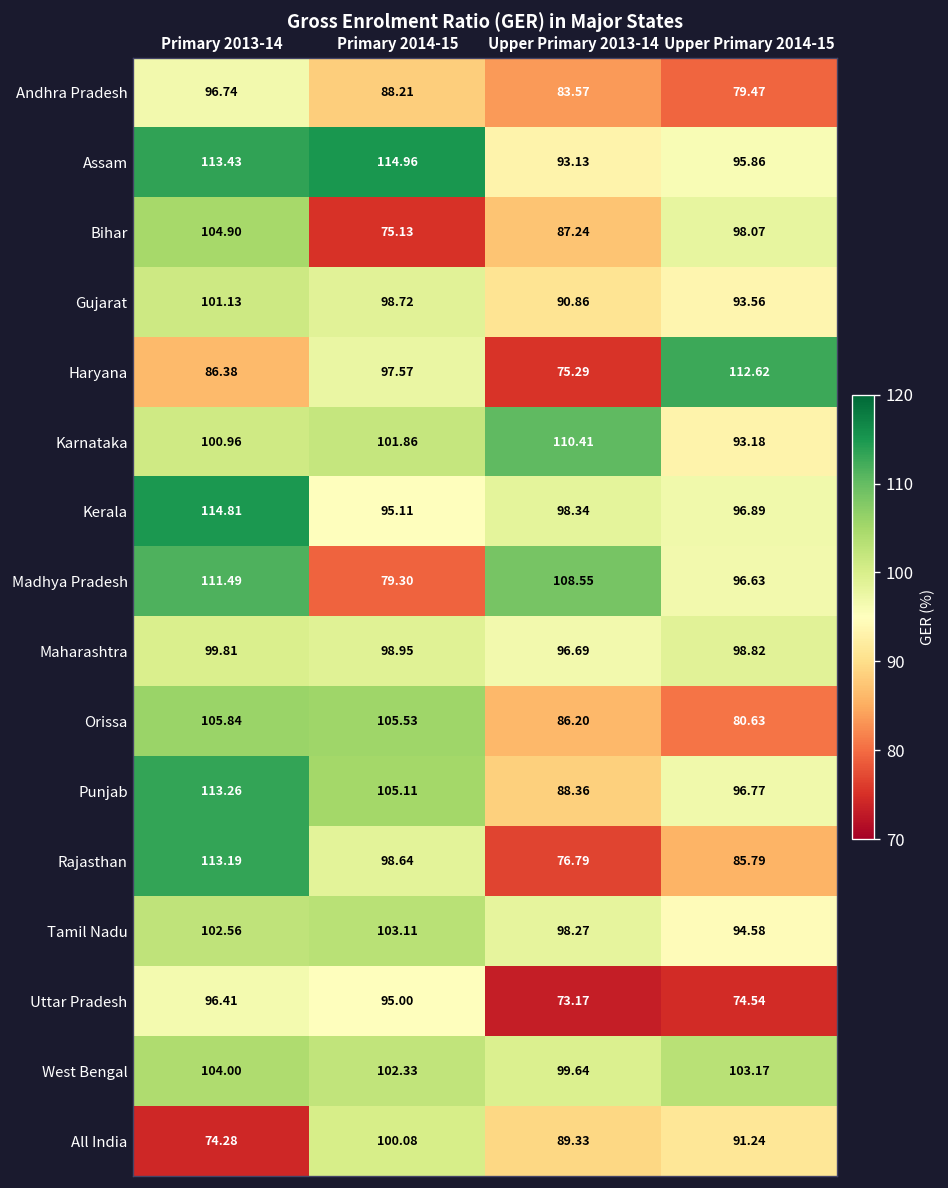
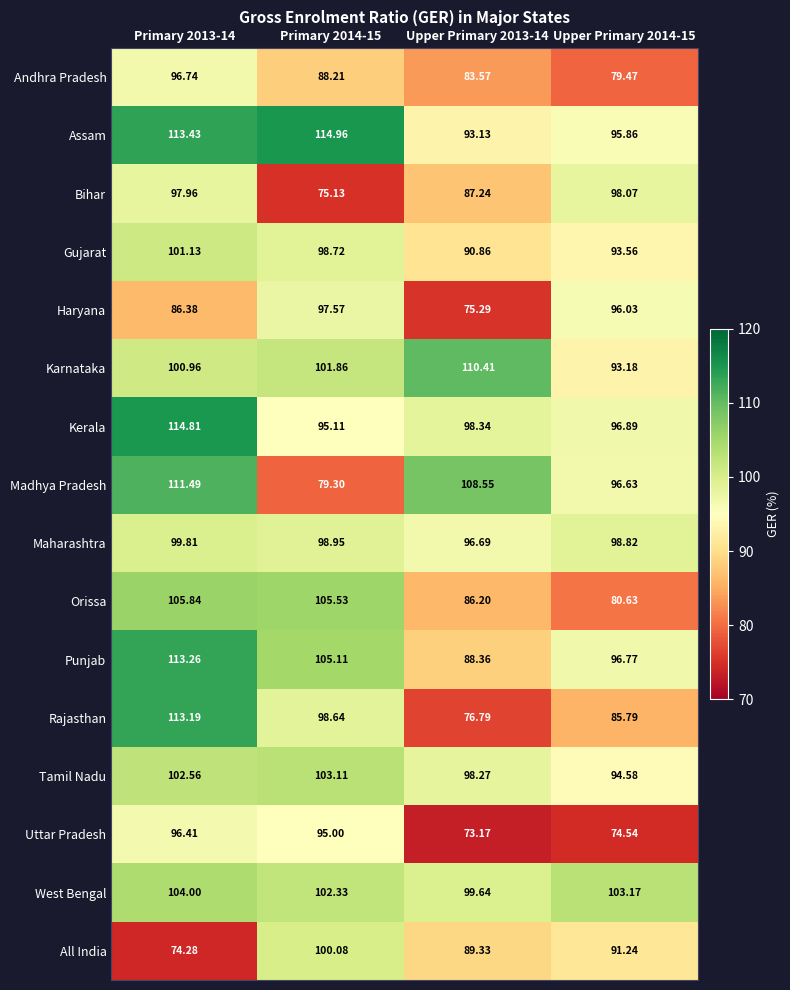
Bihar, Primary 2013-14: 104.90 -> 97.96
Haryana, Upper Primary 2014-15: 112.62 -> 96.03
